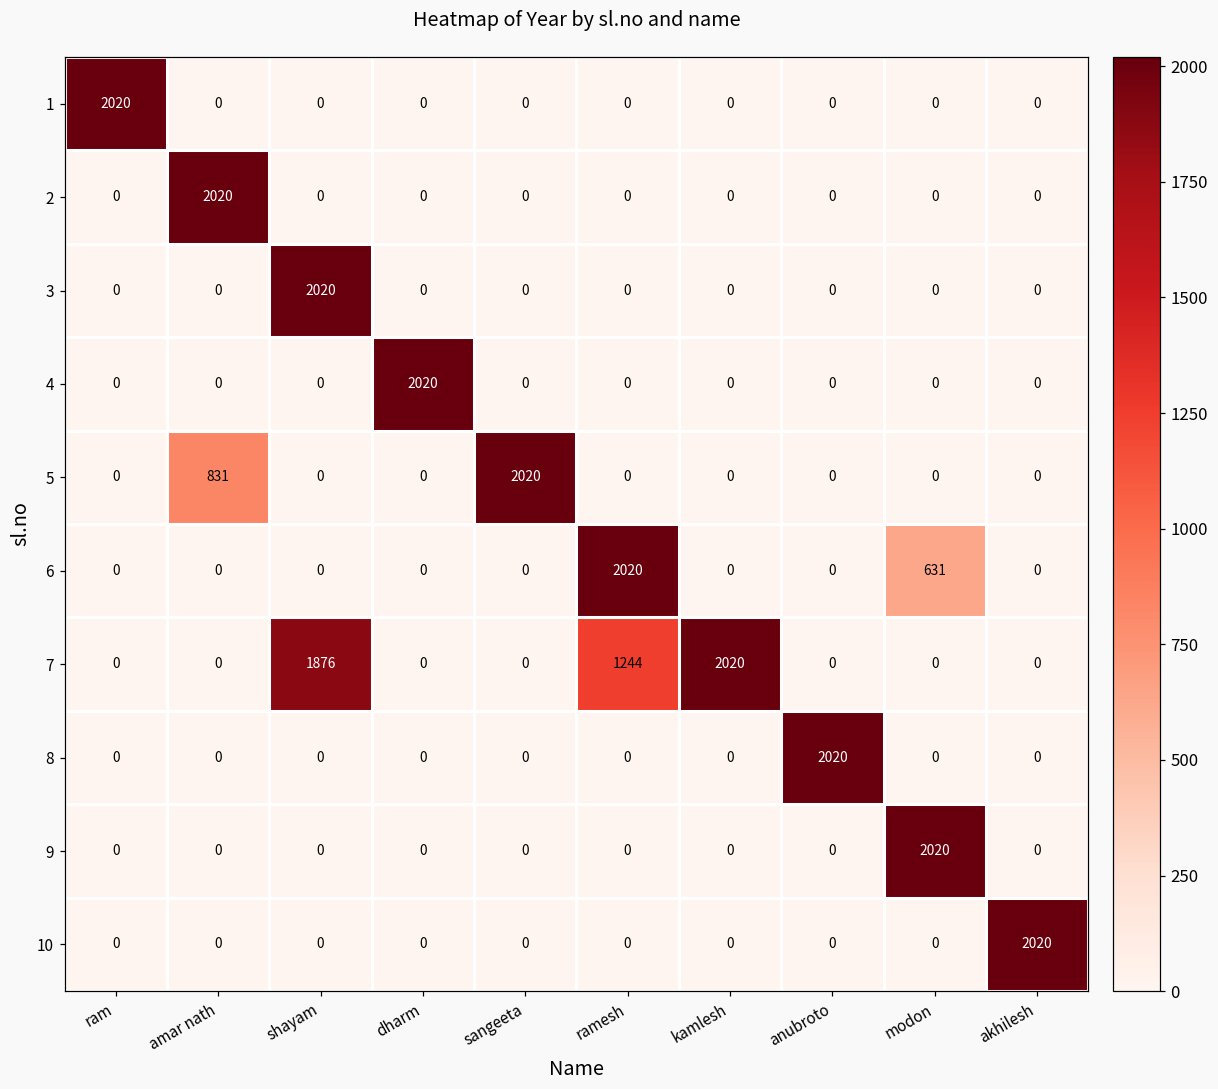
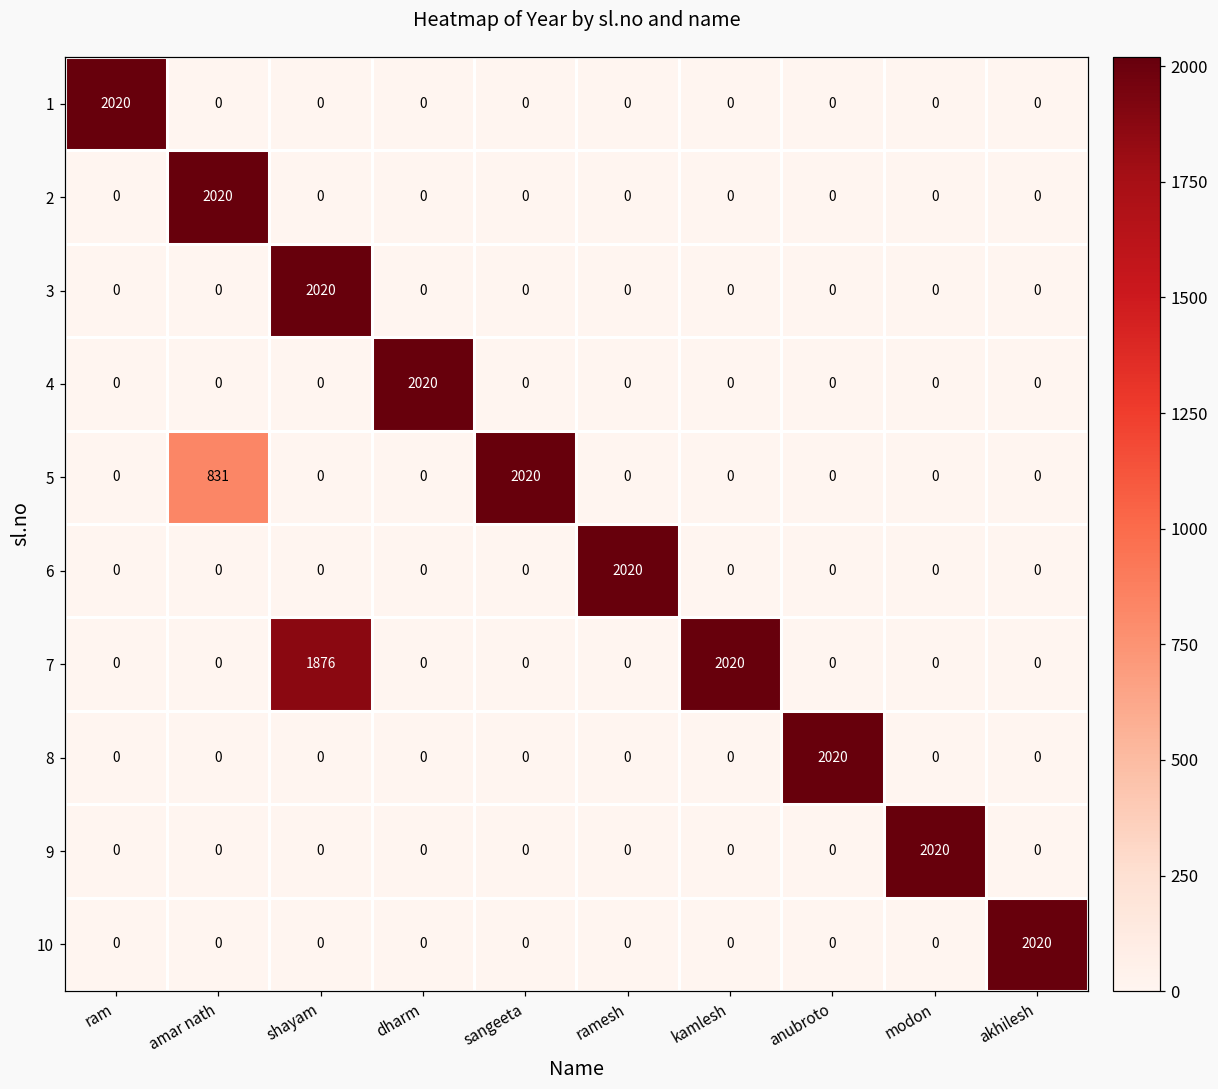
6, modon: 631 -> 0
7, ramesh: 1244 -> 0
